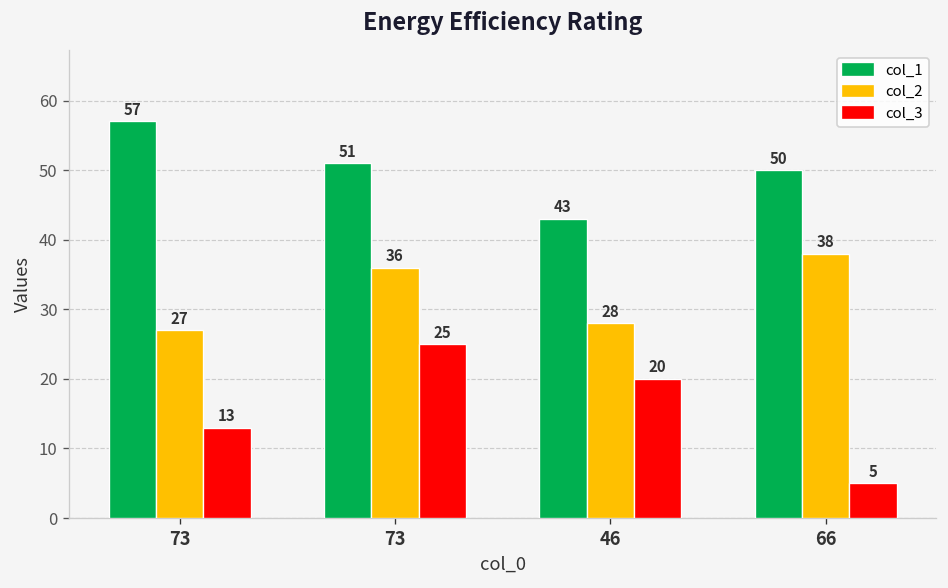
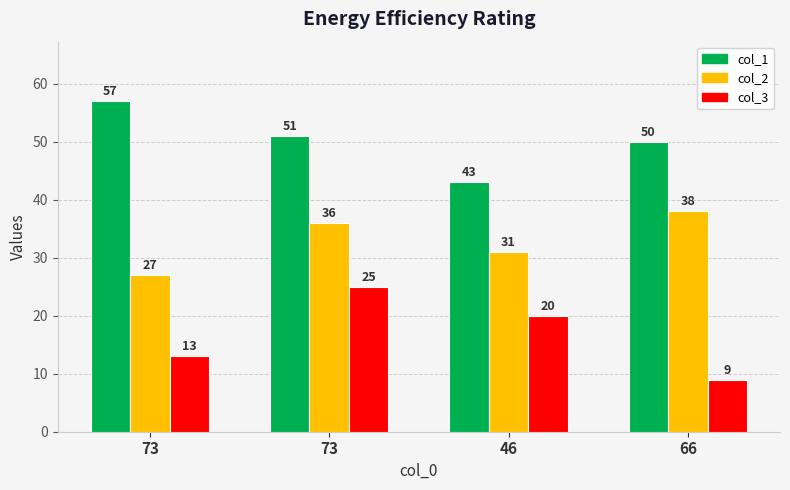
col_2, 46: 28 -> 31
col_3, 66: 5 -> 9
